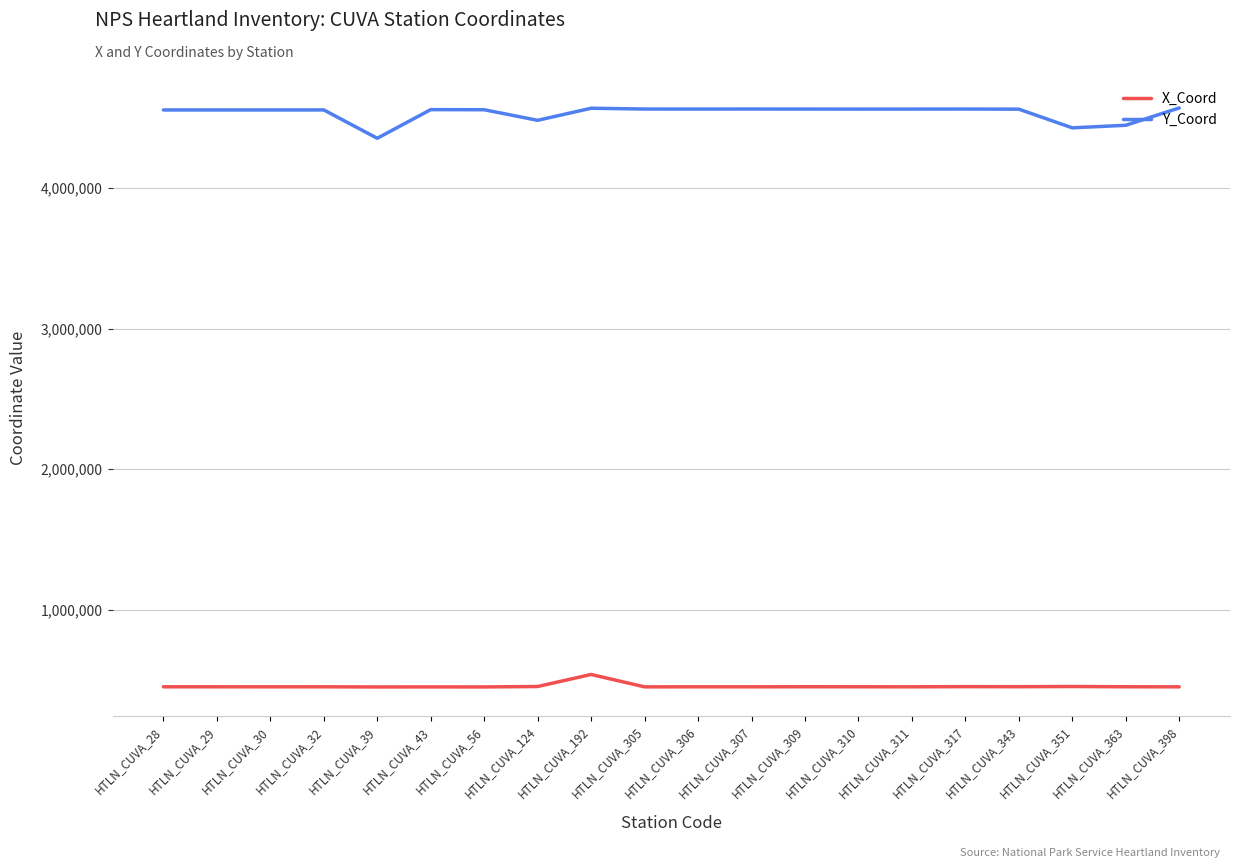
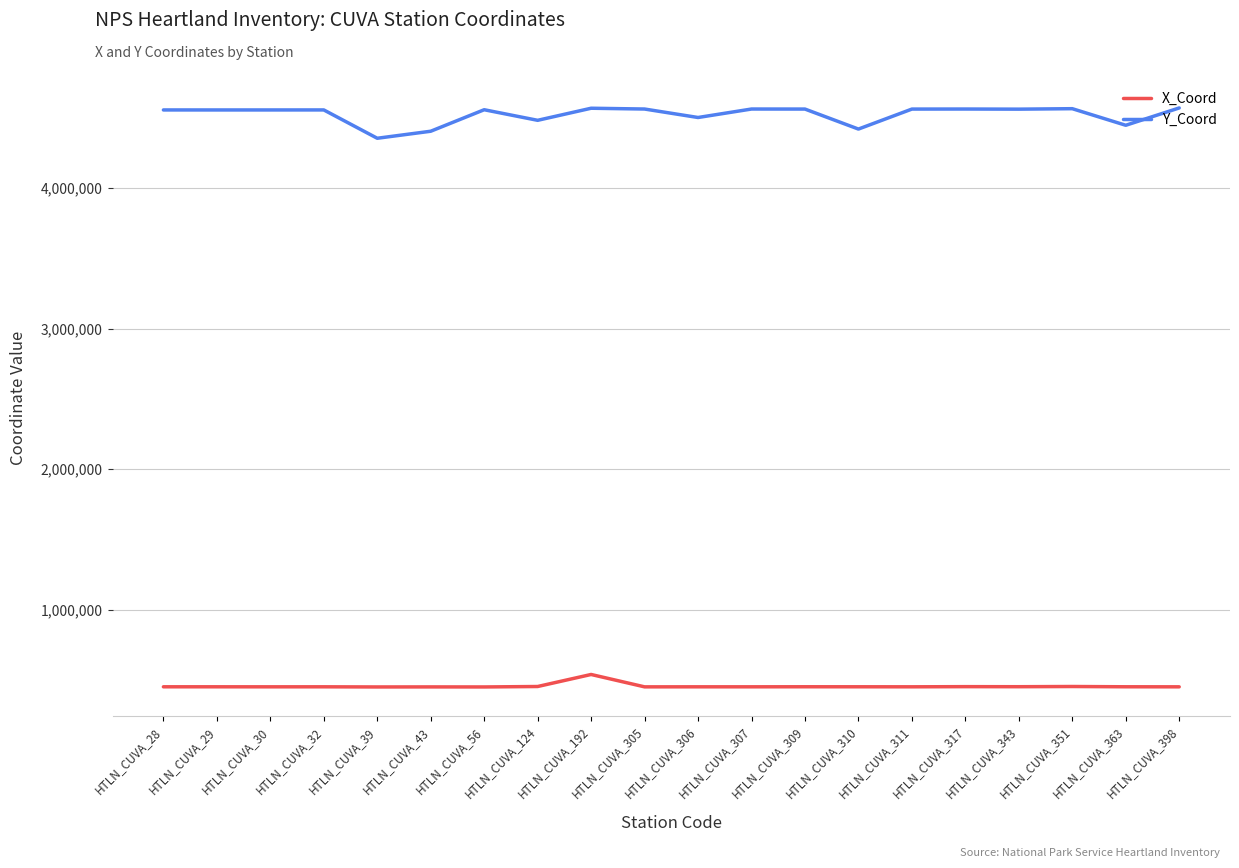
Y_Coord, HTLN_CUVA_43: 4,560,000 -> 4,410,000
Y_Coord, HTLN_CUVA_306: 4,560,000 -> 4,500,000
Y_Coord, HTLN_CUVA_310: 4,560,000 -> 4,420,000
Y_Coord, HTLN_CUVA_351: 4,430,000 -> 4,570,000
